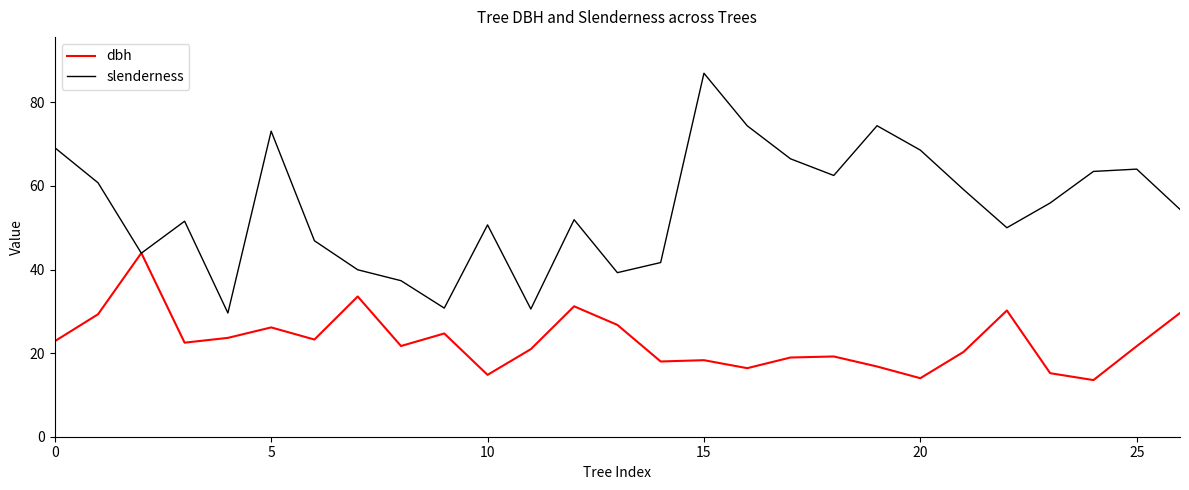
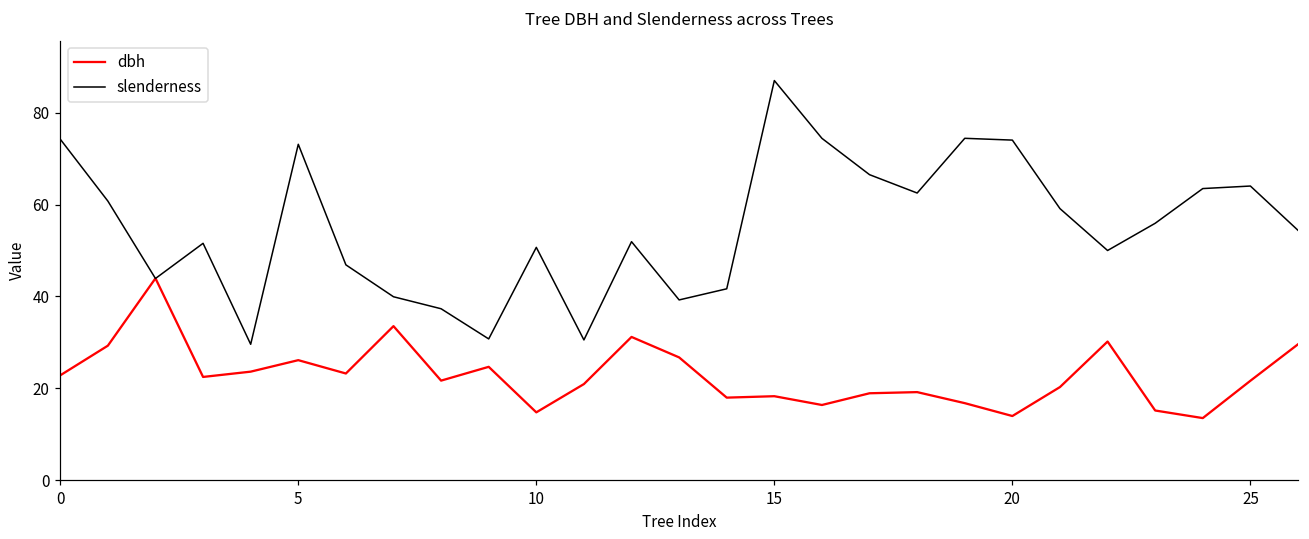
slenderness, 0: 69 -> 74
slenderness, 20: 69 -> 74
